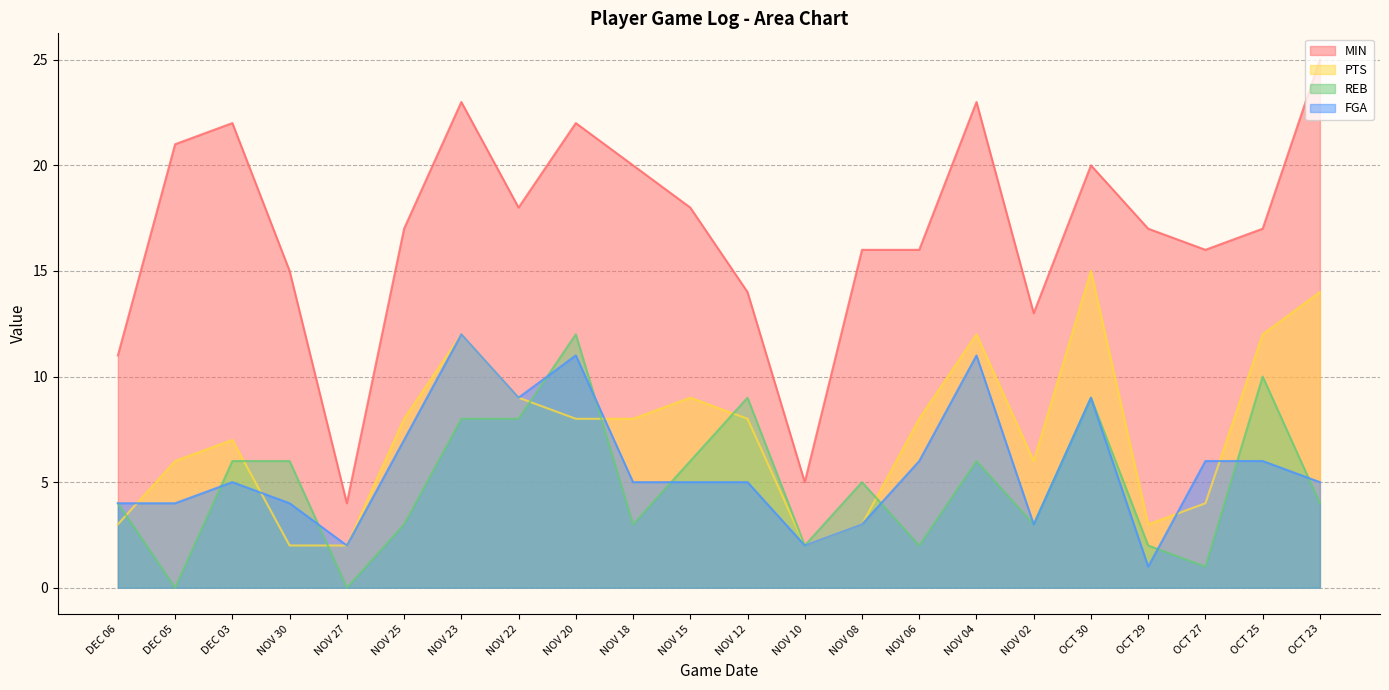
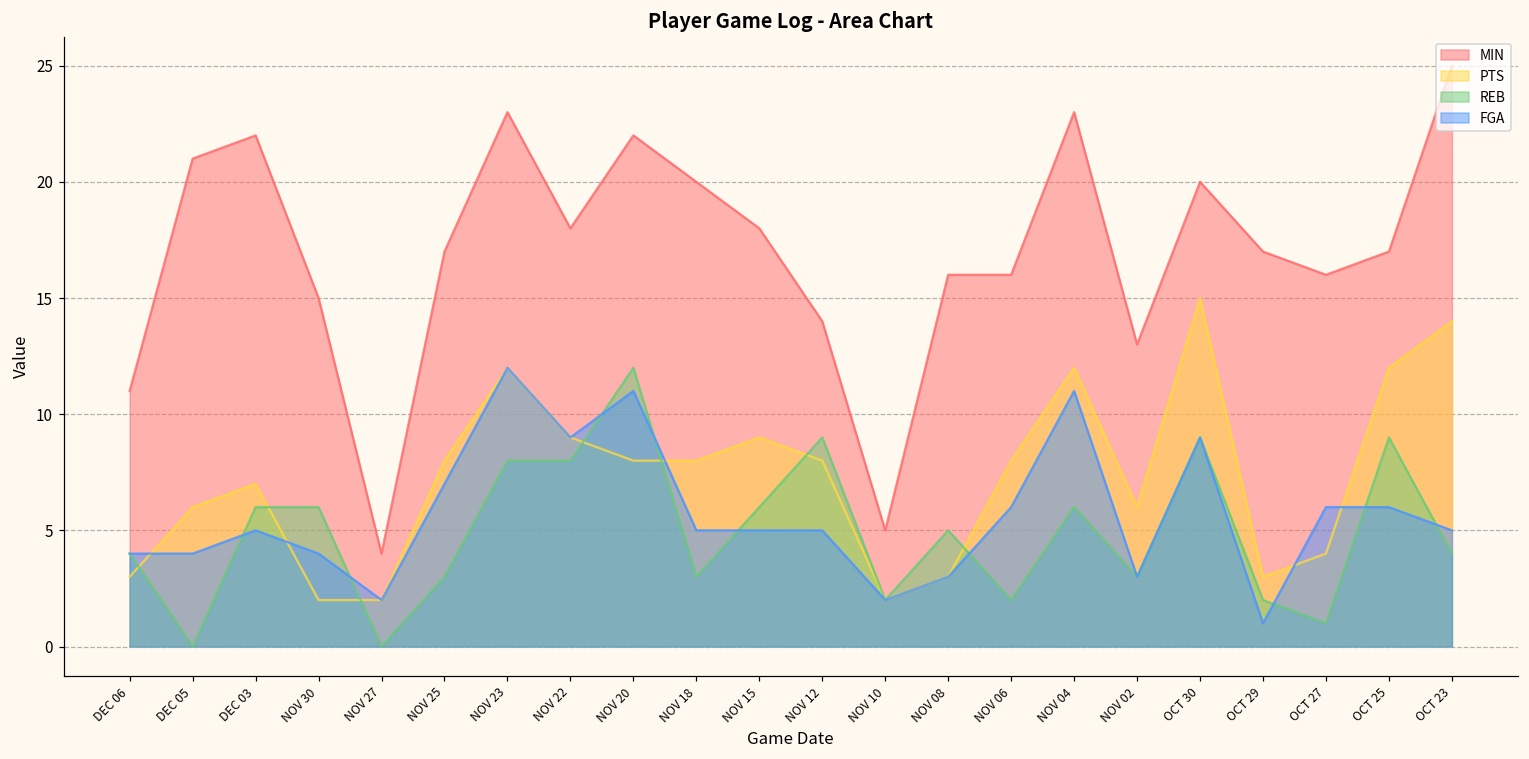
REB, OCT 25: 10 -> 9
